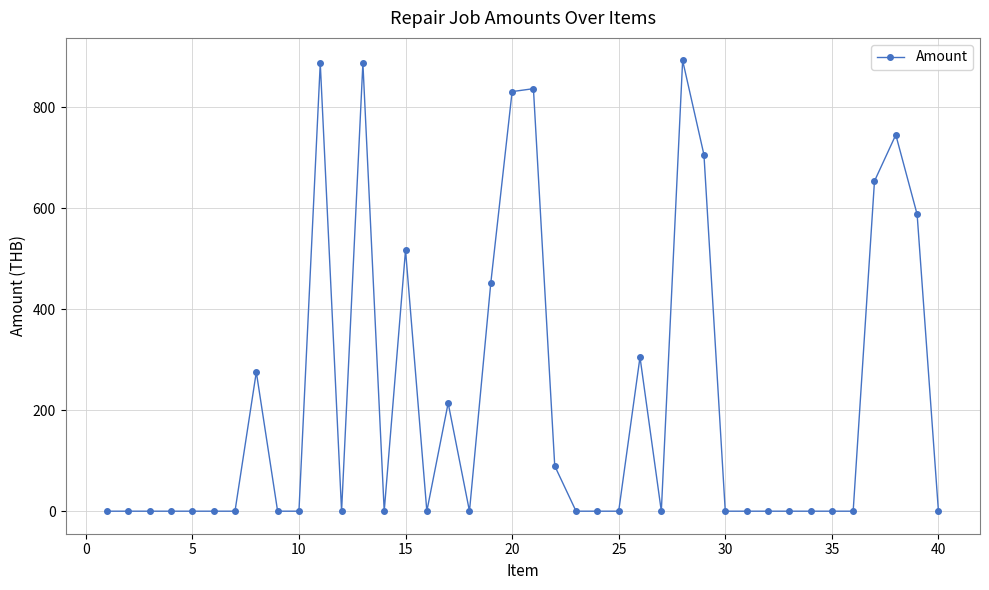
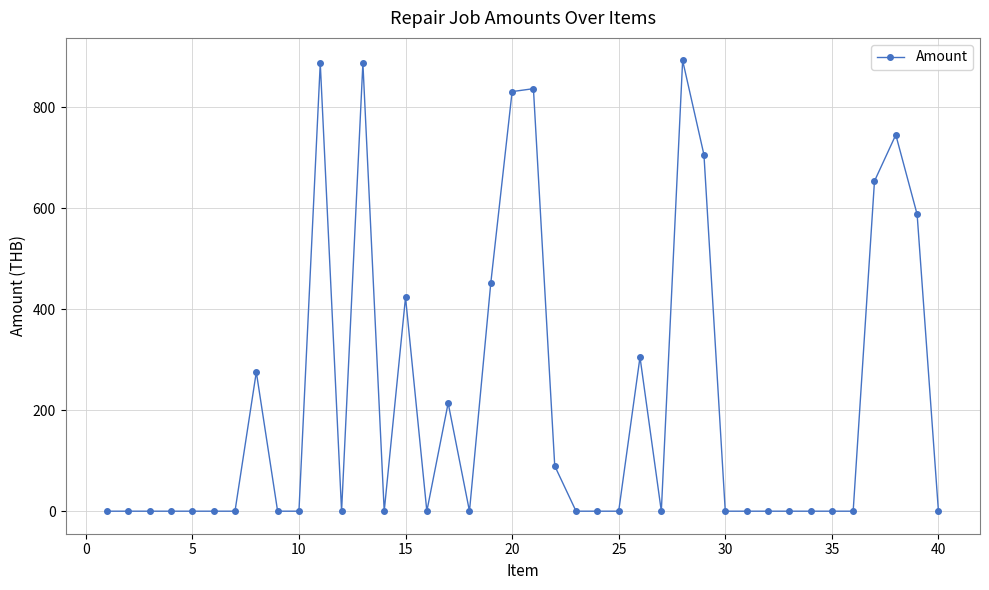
15: 520 -> 420
